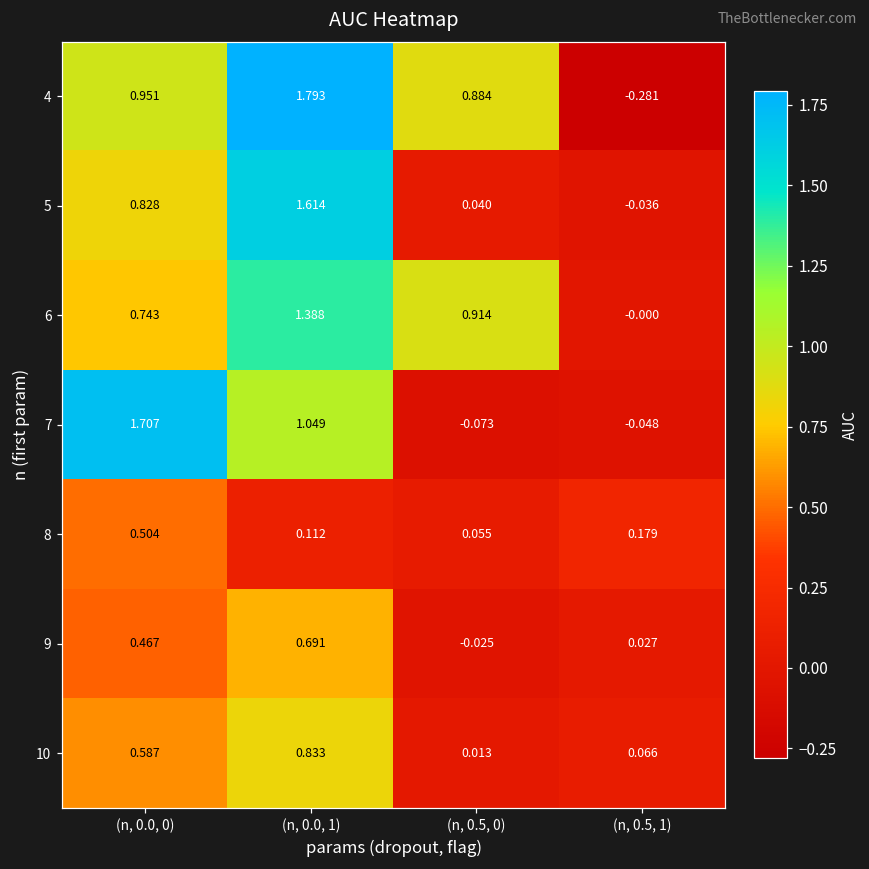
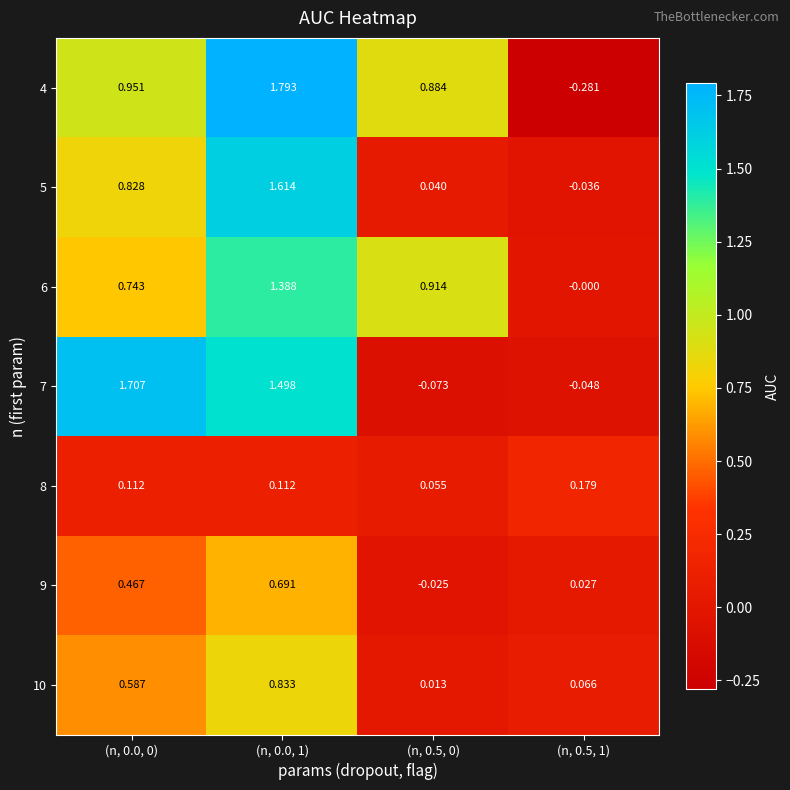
7, (n, 0.0, 1): 1.049 -> 1.498
8, (n, 0.0, 0): 0.504 -> 0.112
